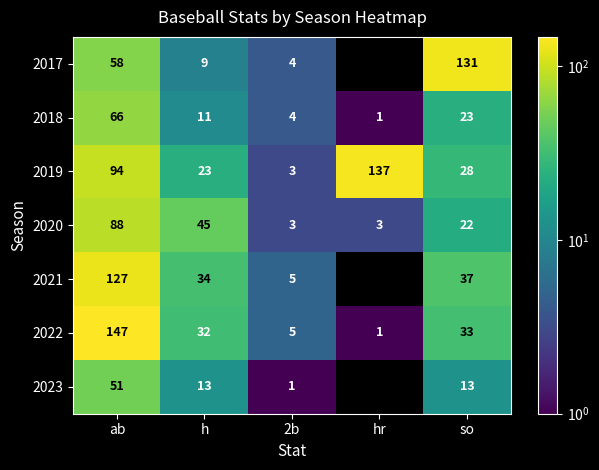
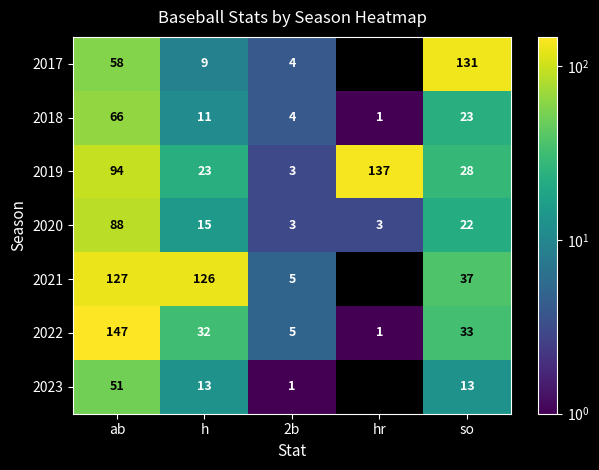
2020, h: 45 -> 15
2021, h: 34 -> 126
